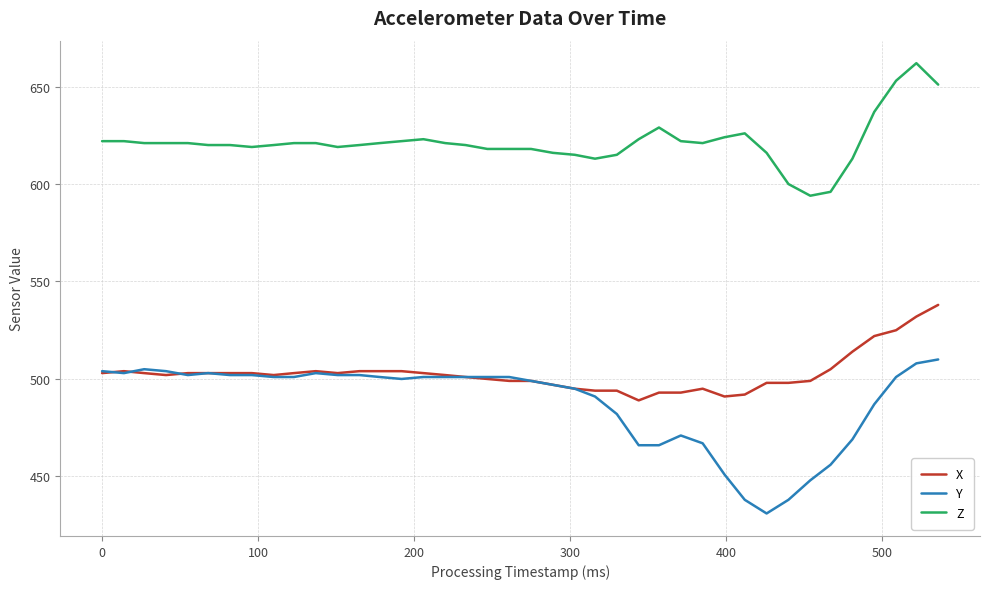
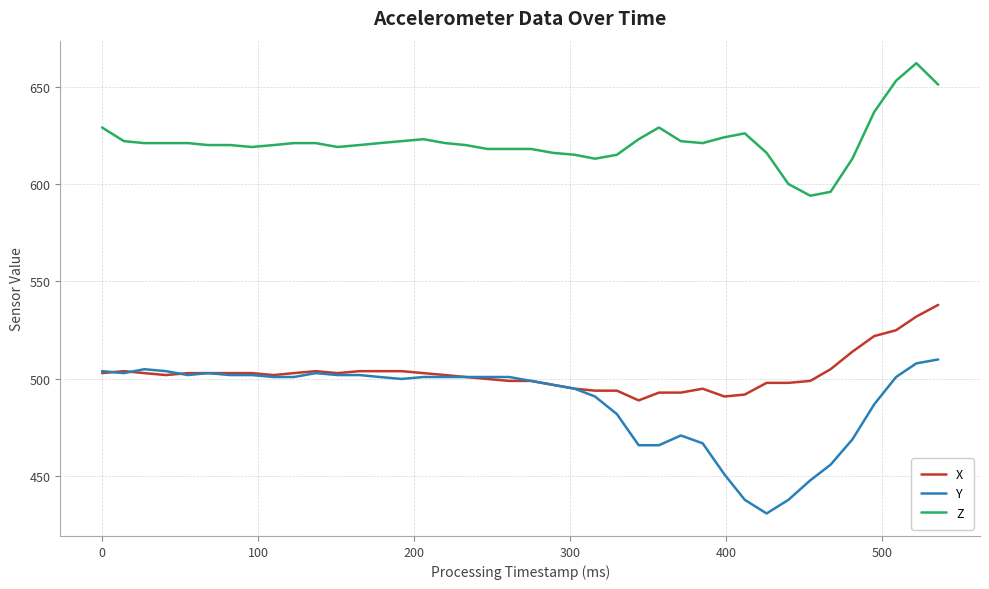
Z, 0: 622 -> 629
